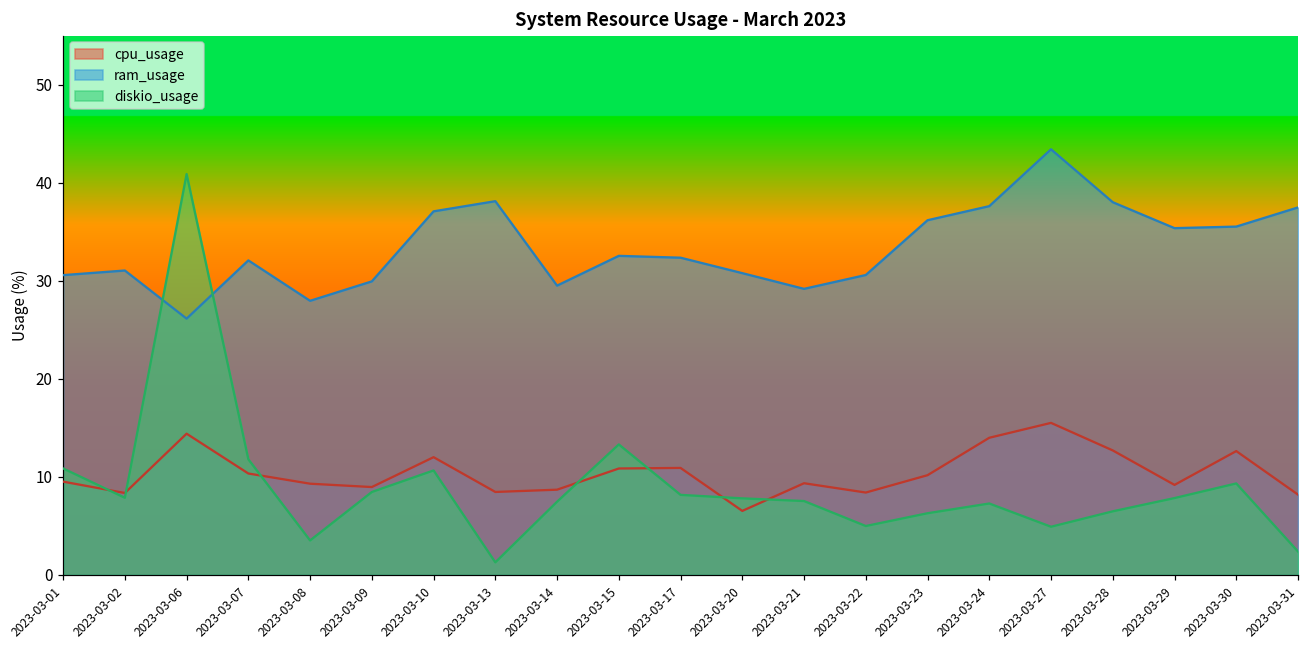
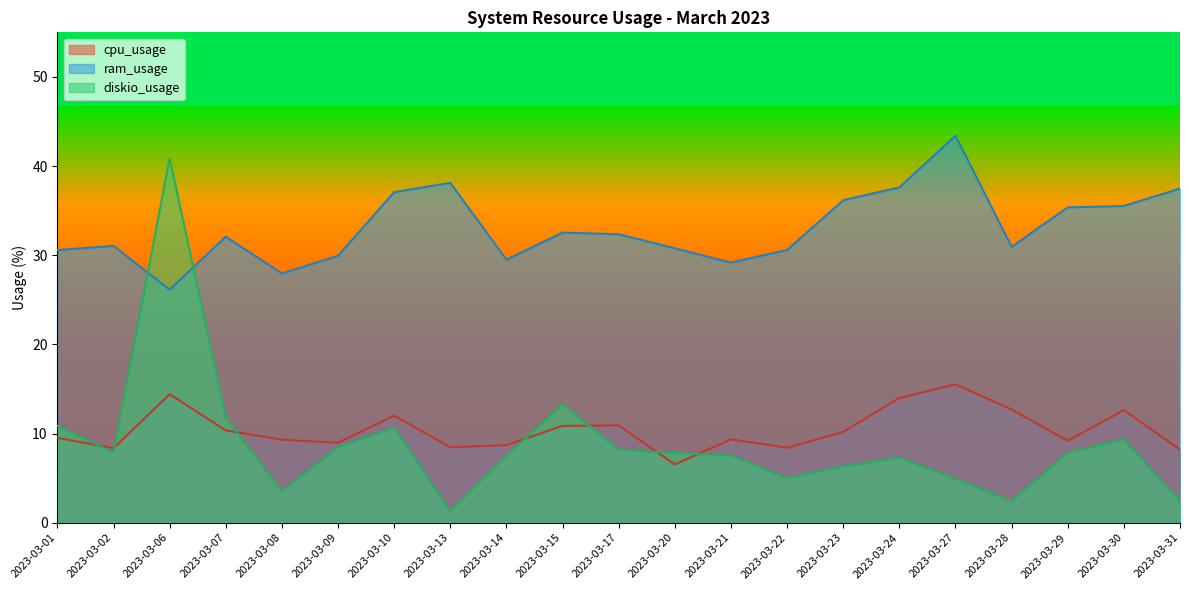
ram_usage, 2023-03-28: 38 -> 31
diskio_usage, 2023-03-28: 6 -> 2
